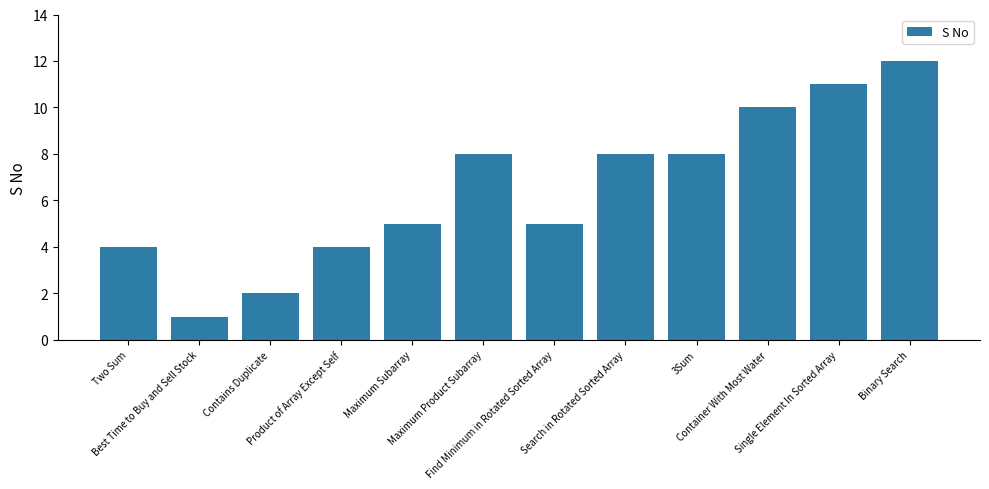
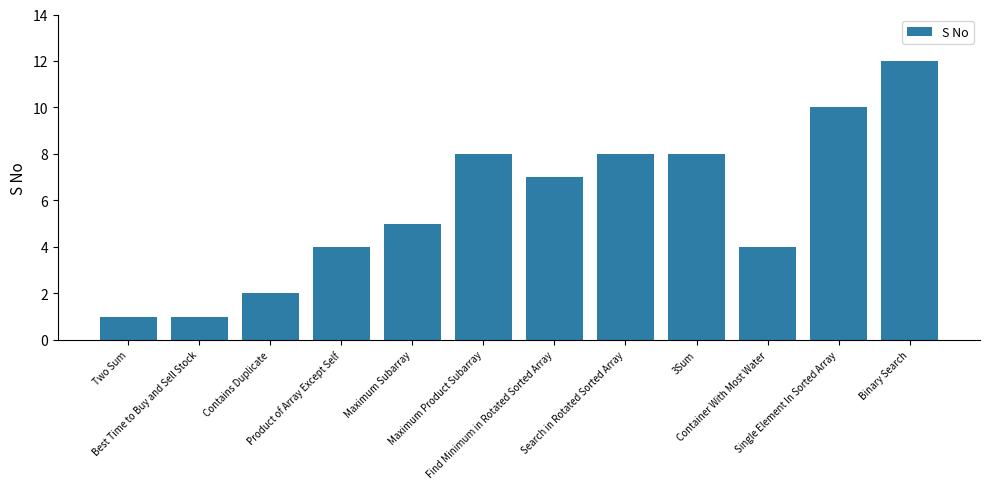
Two Sum: 4 -> 1
Find Minimum in Rotated Sorted Array: 5 -> 7
Container With Most Water: 10 -> 4
Single Element In Sorted Array: 11 -> 10
